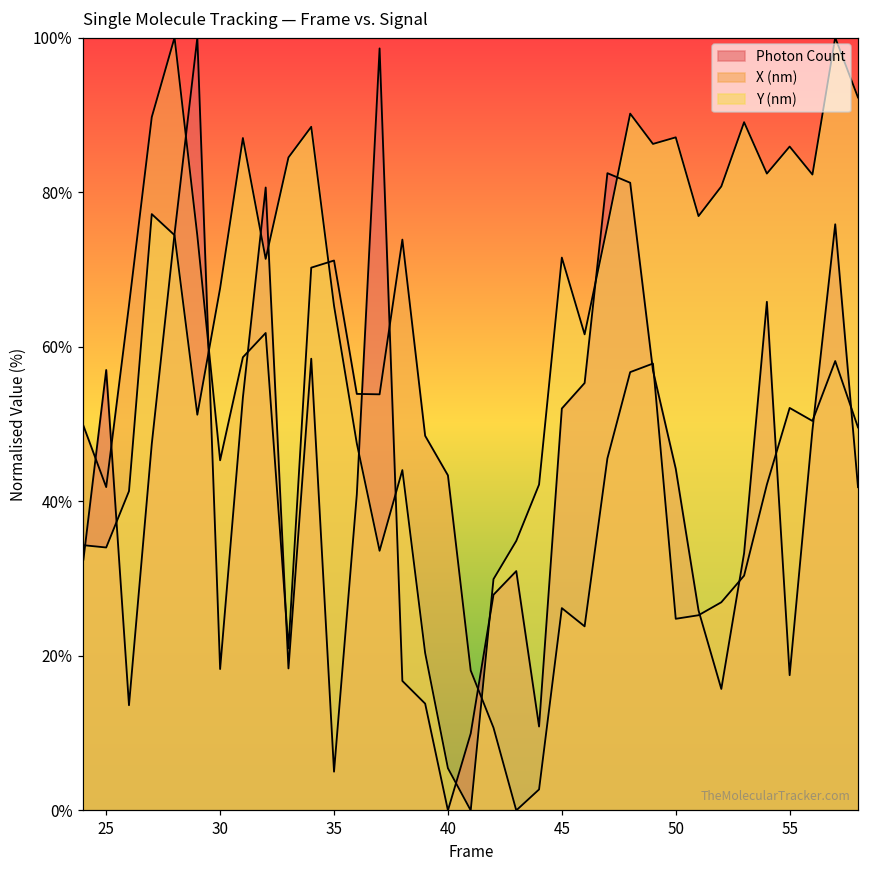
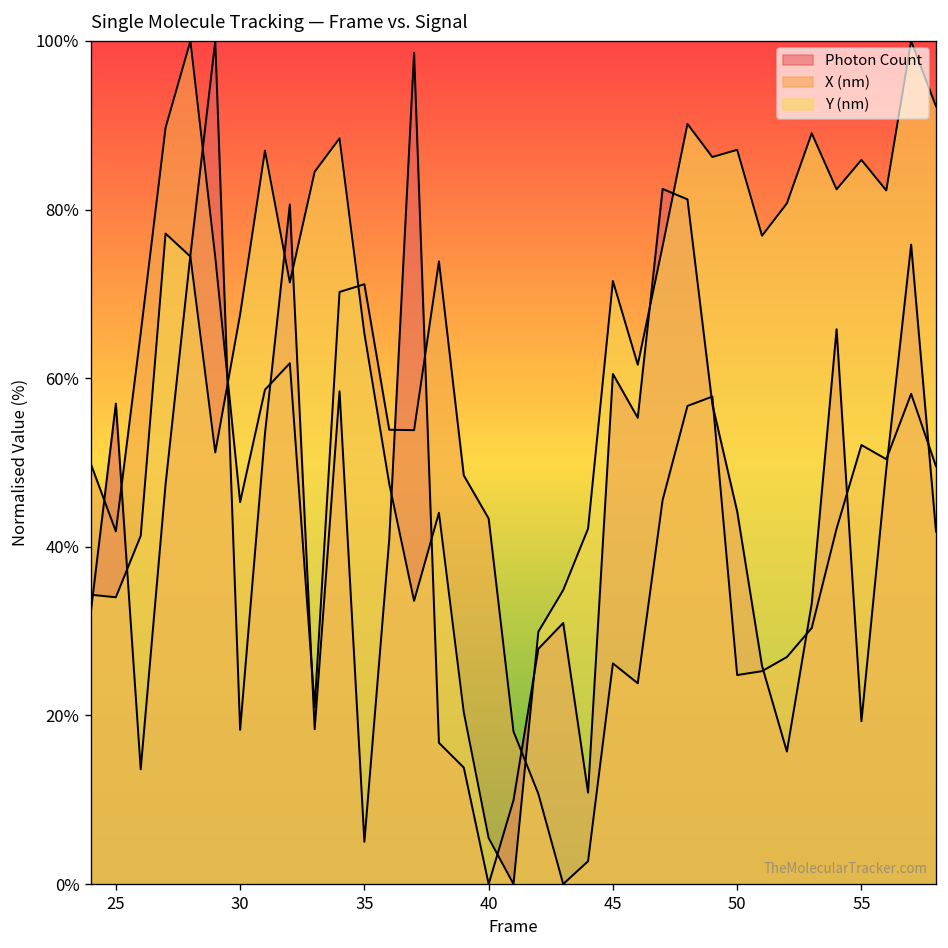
Photon Count, 45: 52% -> 60%
Photon Count, 55: 17% -> 19%
